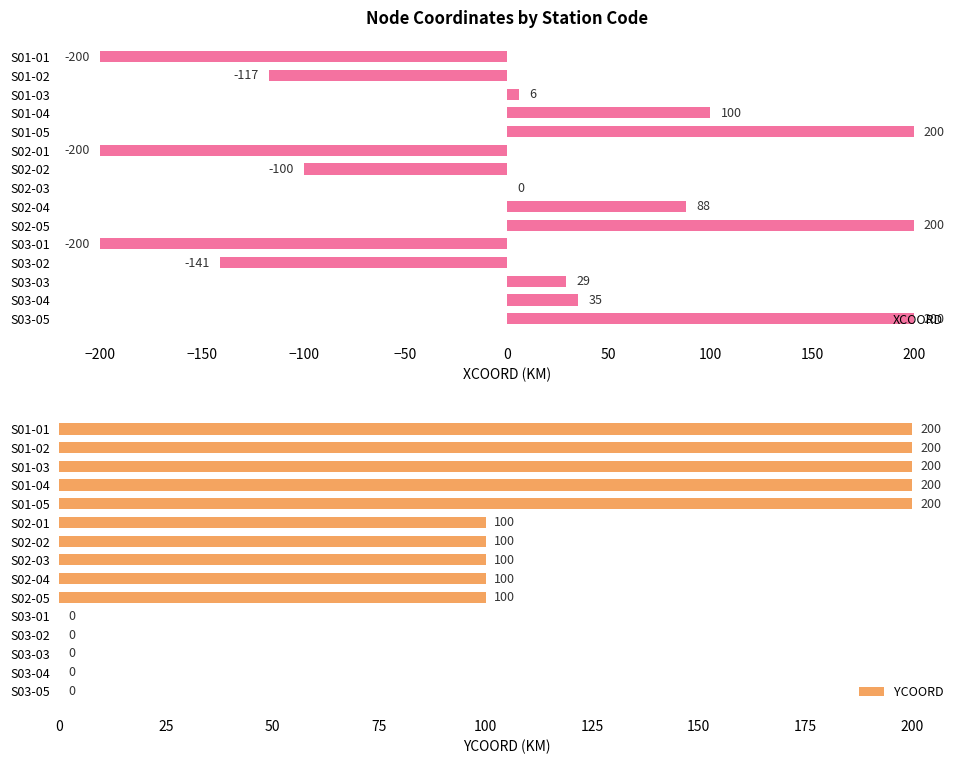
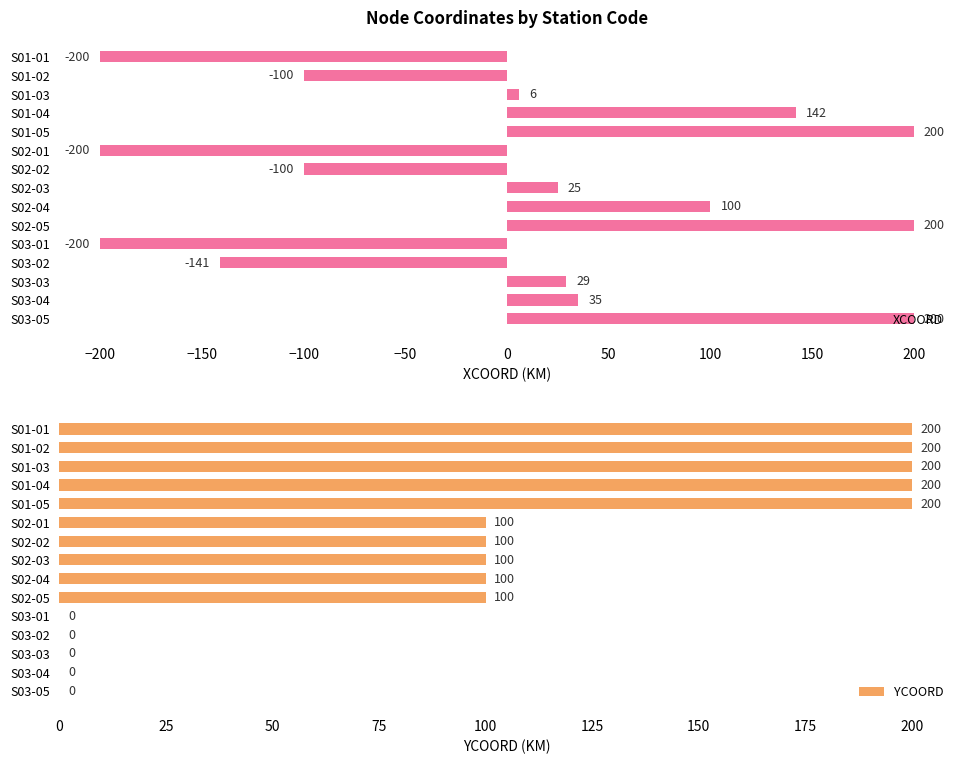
Node Coordinates by Station Code, S01-02: -117 -> -100
Node Coordinates by Station Code, S01-04: 100 -> 142
Node Coordinates by Station Code, S02-03: 0 -> 25
Node Coordinates by Station Code, S02-04: 88 -> 100
